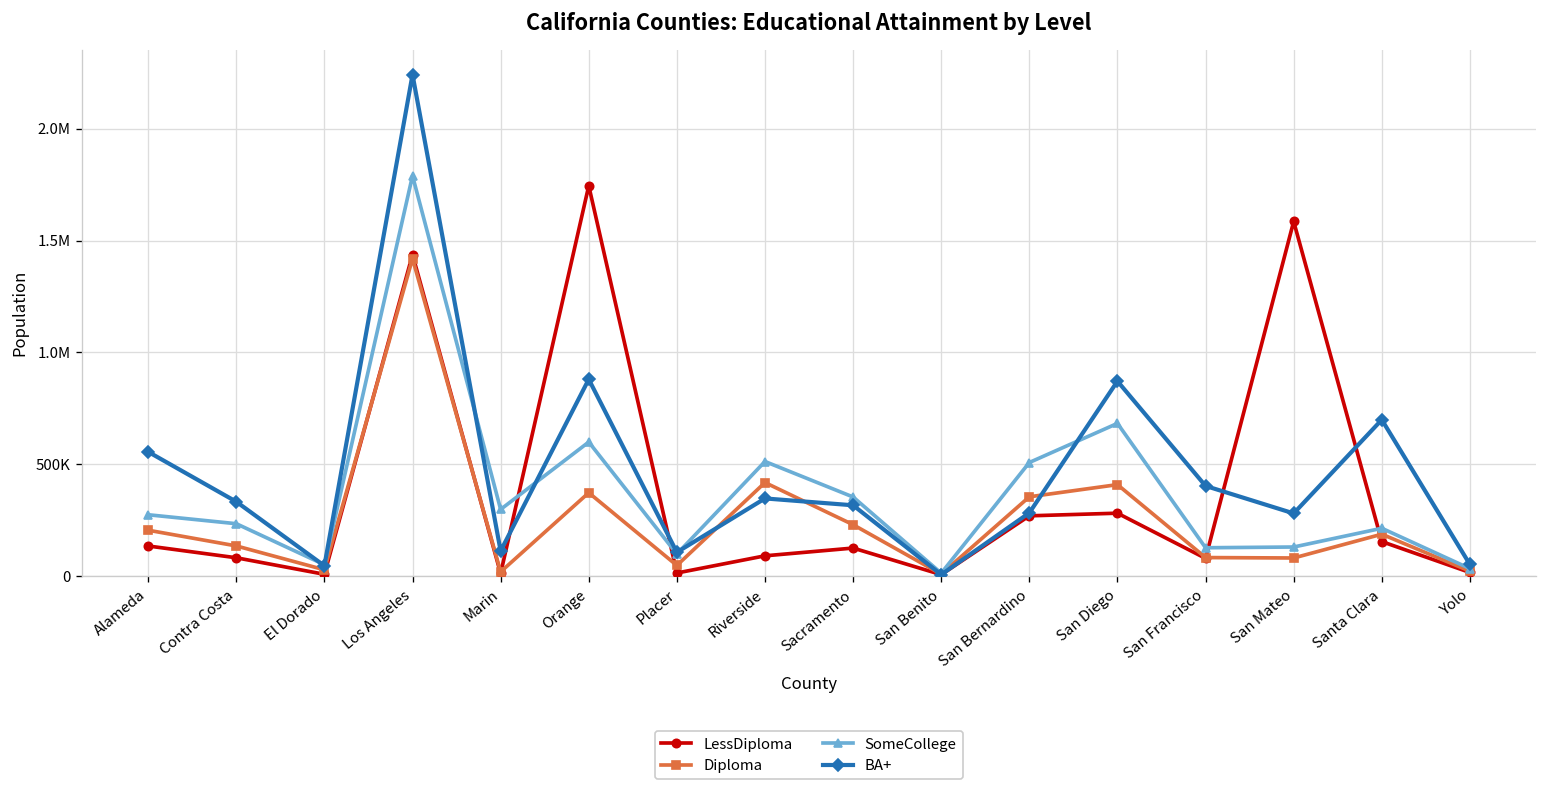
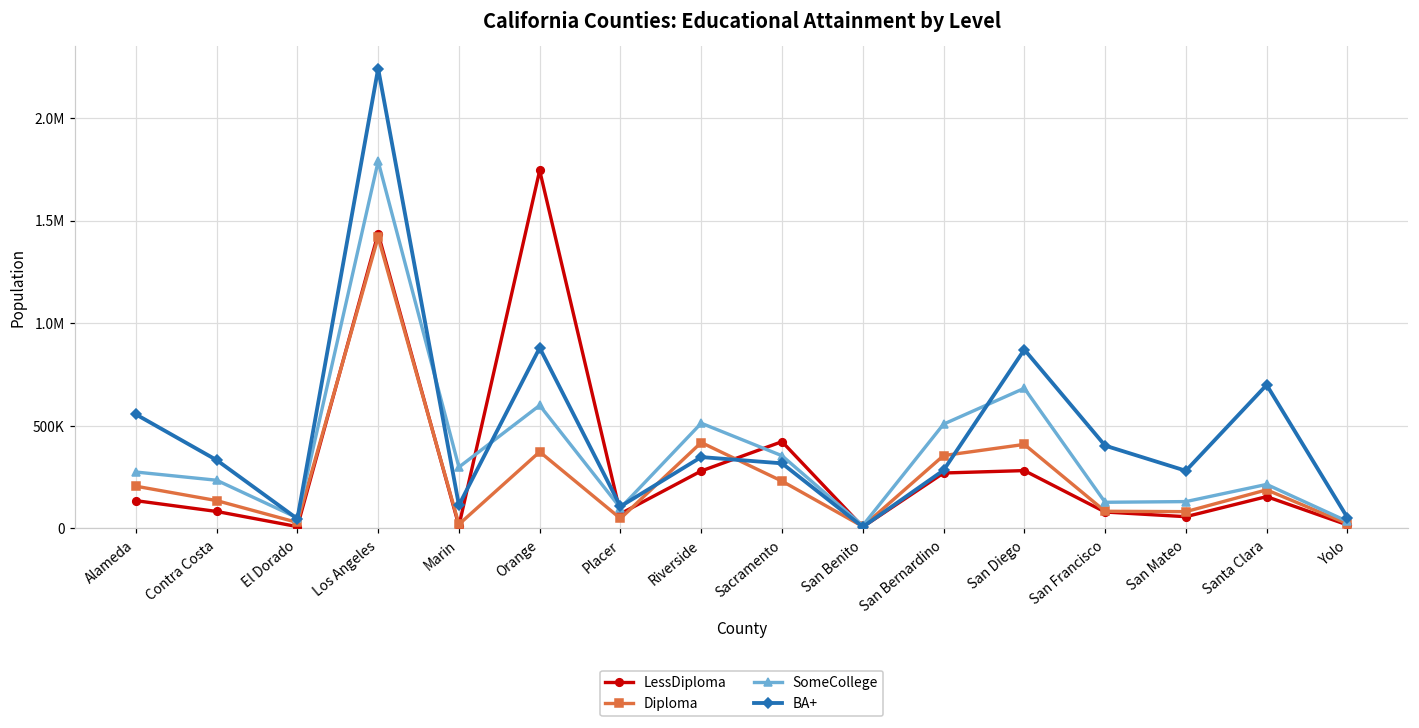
LessDiploma, Placer: 10000 -> 70000
LessDiploma, Riverside: 90000 -> 280000
LessDiploma, Sacramento: 130000 -> 420000
LessDiploma, San Mateo: 1590000 -> 60000
